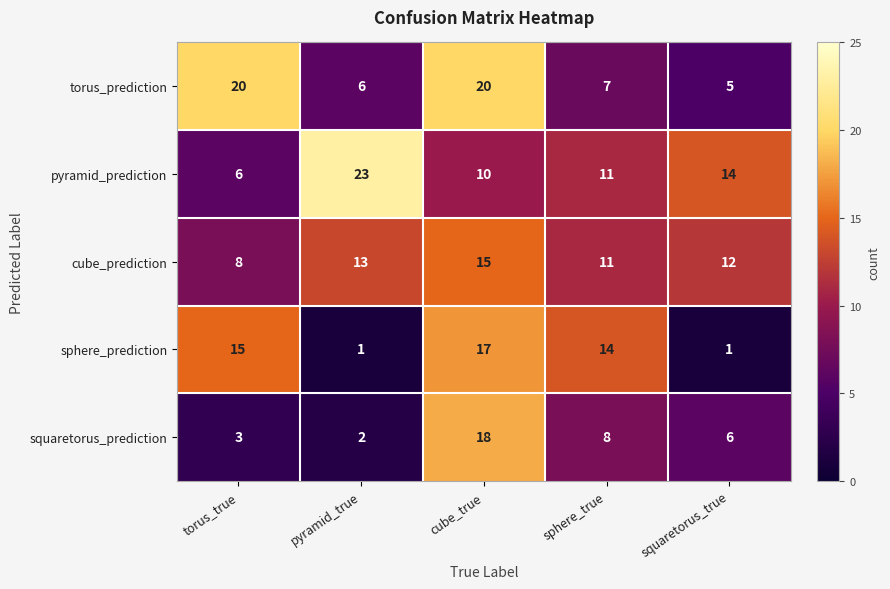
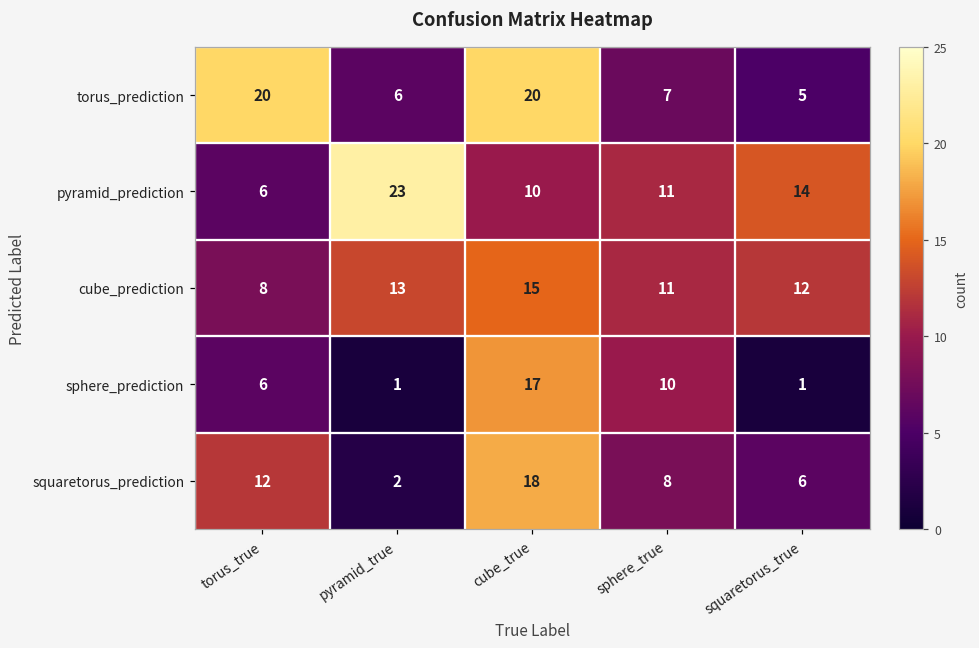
sphere_prediction, torus_true: 15 -> 6
sphere_prediction, sphere_true: 14 -> 10
squaretorus_prediction, torus_true: 3 -> 12
